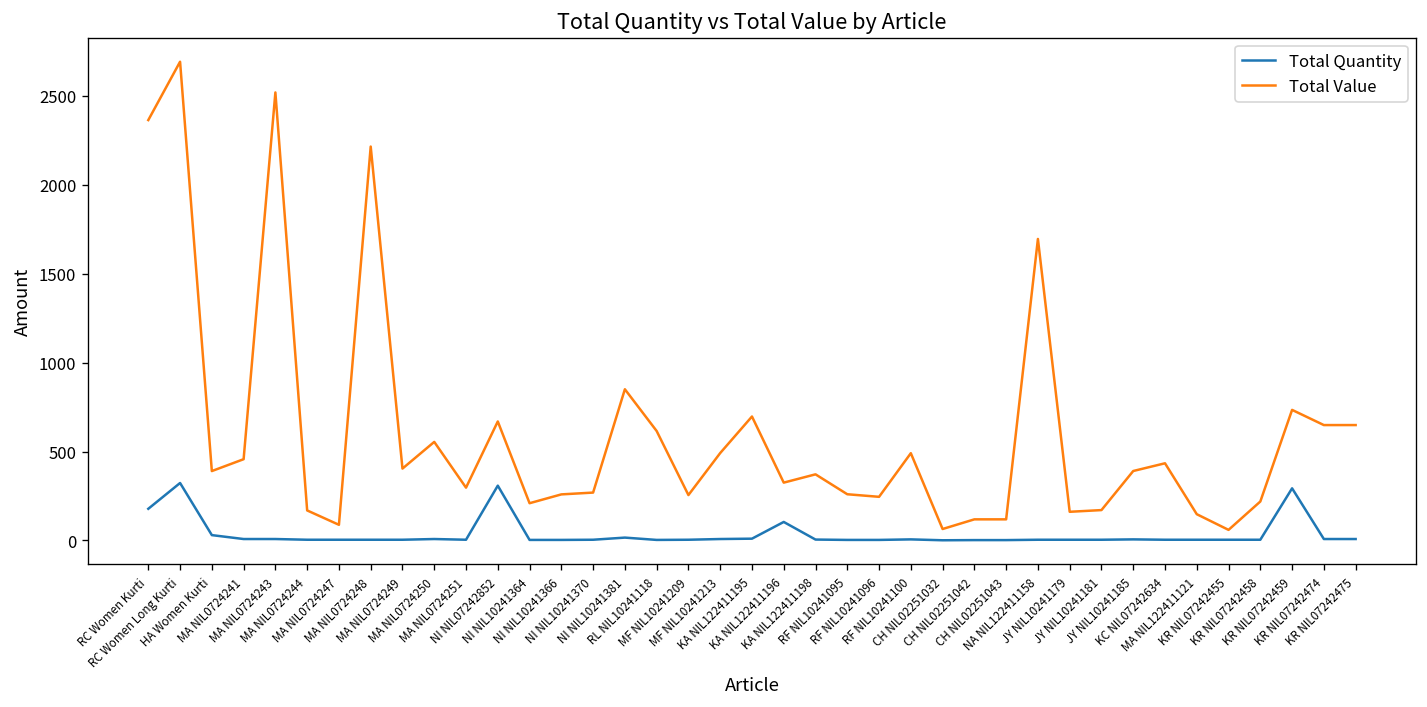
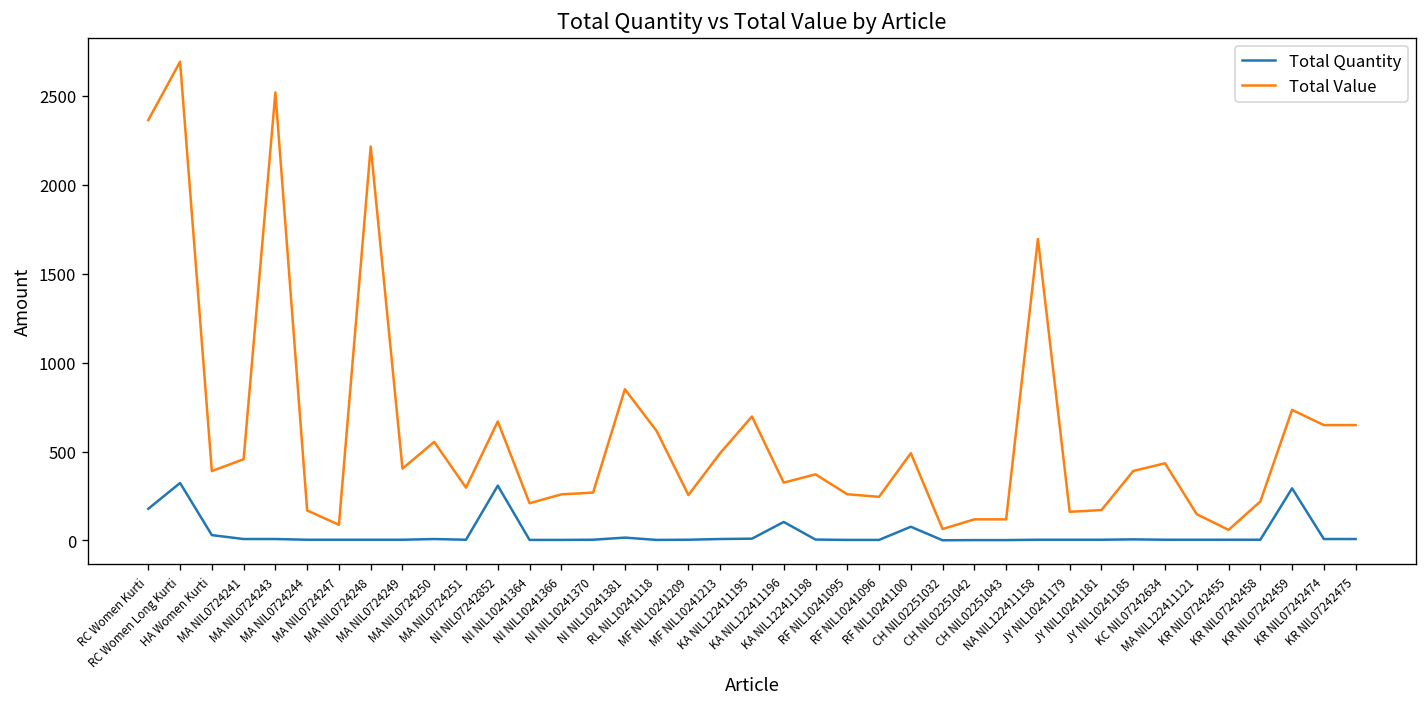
Total Quantity, RF NIL10241100: 10 -> 80
